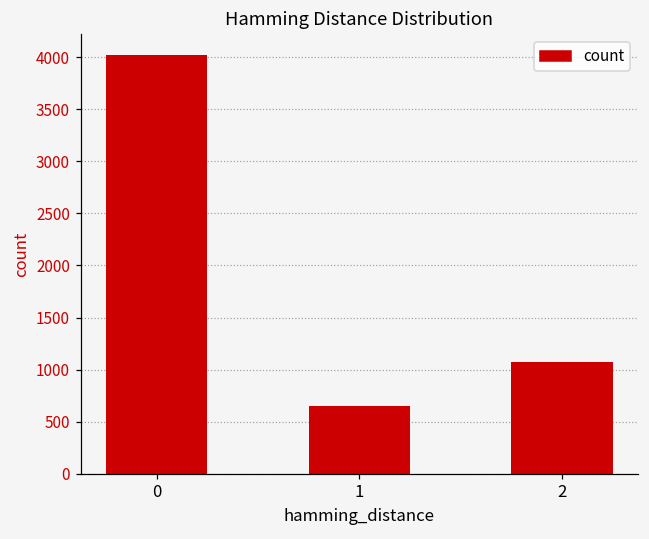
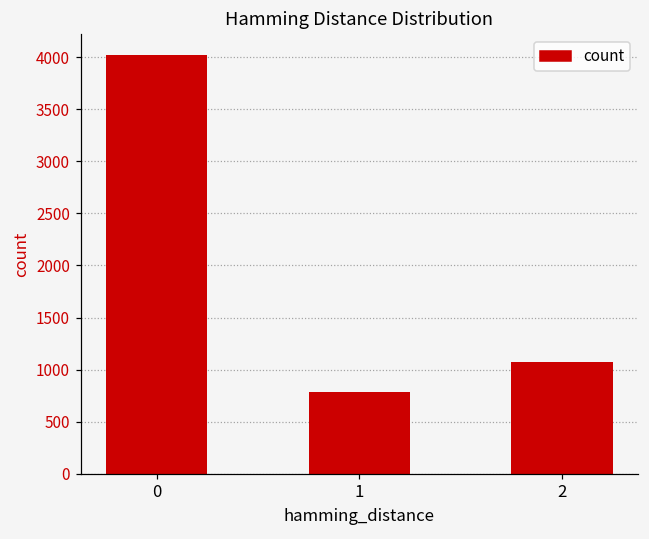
1: 700 -> 800
